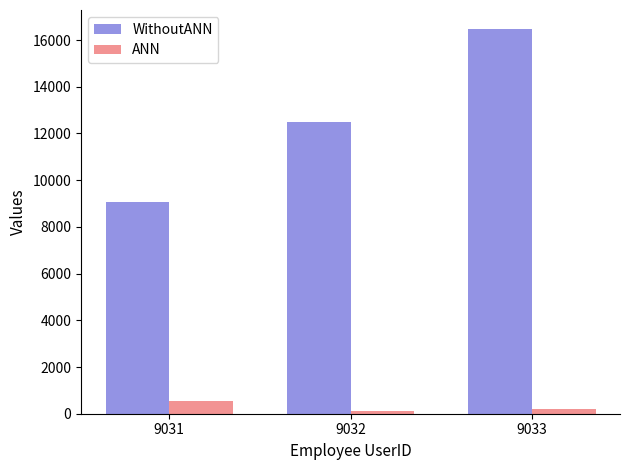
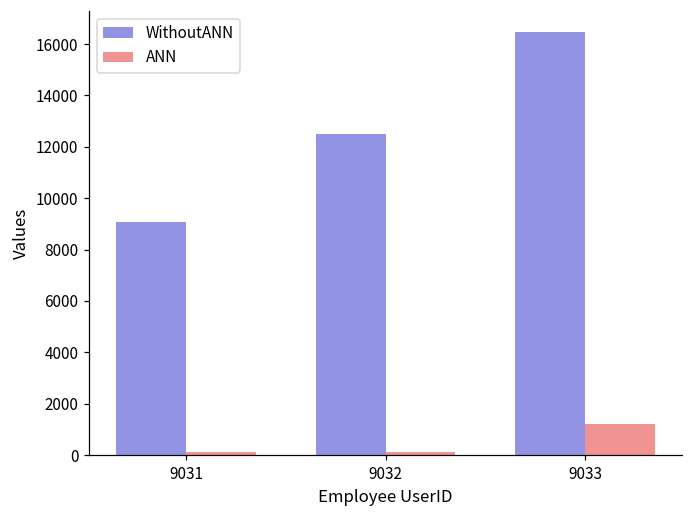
ANN, 9031: 500 -> 100
ANN, 9033: 200 -> 1200
